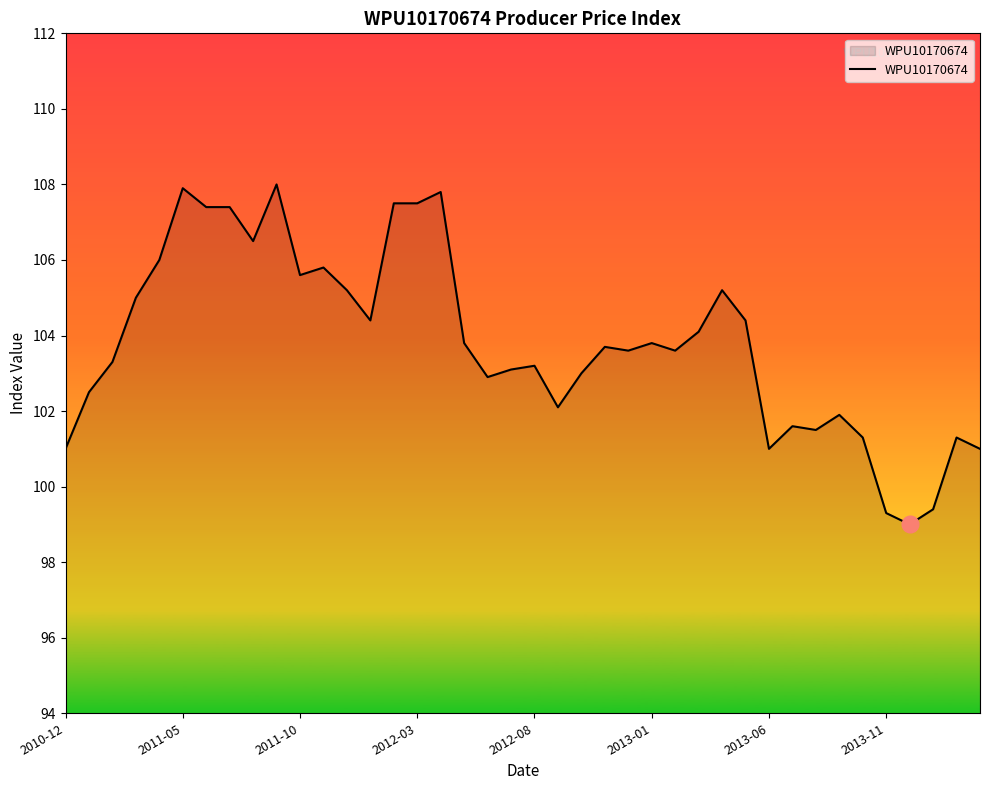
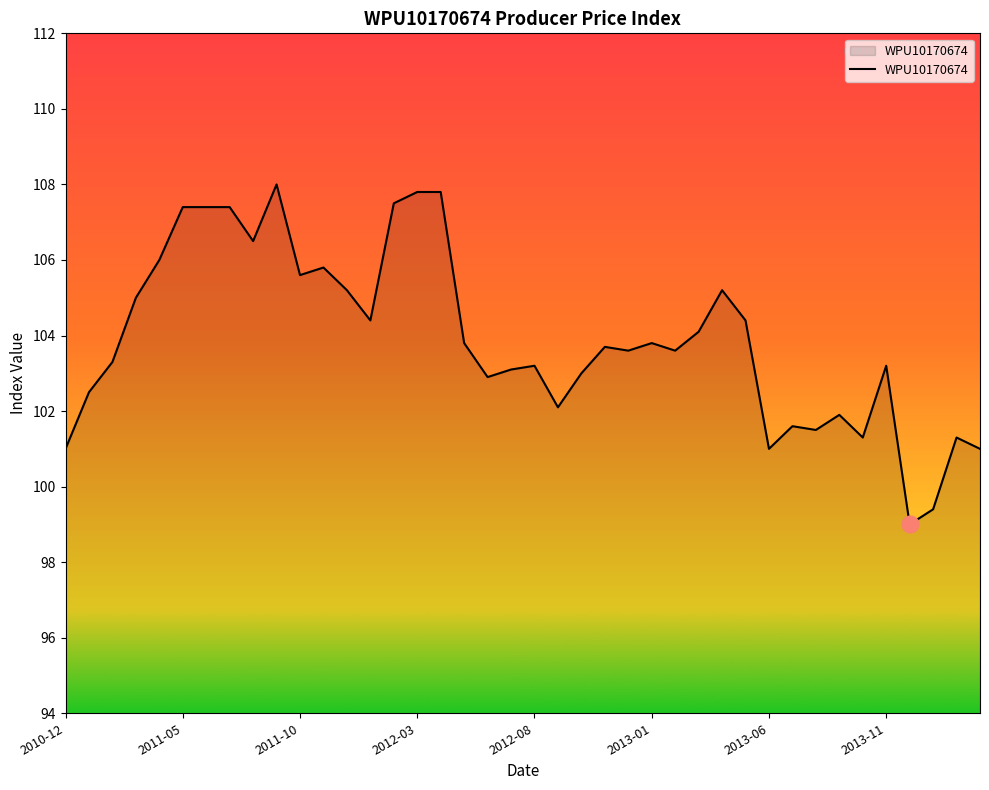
WPU10170674, 2011-05: 107.9 -> 107.4
WPU10170674, 2012-03: 107.5 -> 107.8
WPU10170674, 2013-11: 99.3 -> 103.2
